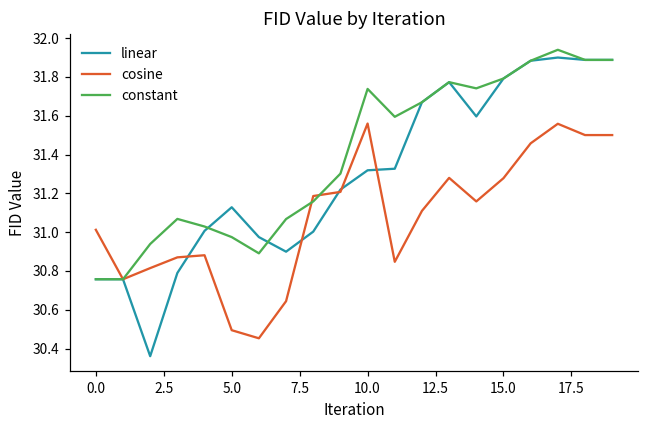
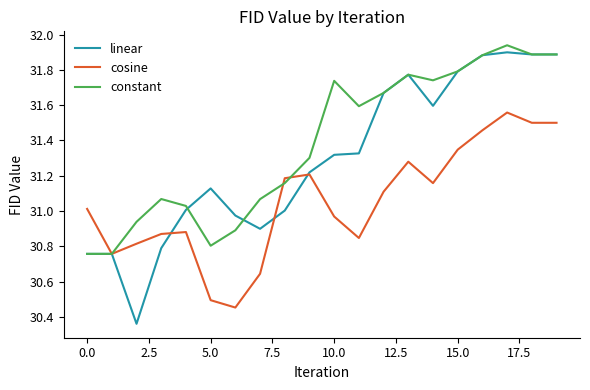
constant, 5.0: 30.97 -> 30.80
cosine, 10.0: 31.56 -> 30.97
cosine, 15.0: 31.28 -> 31.35
